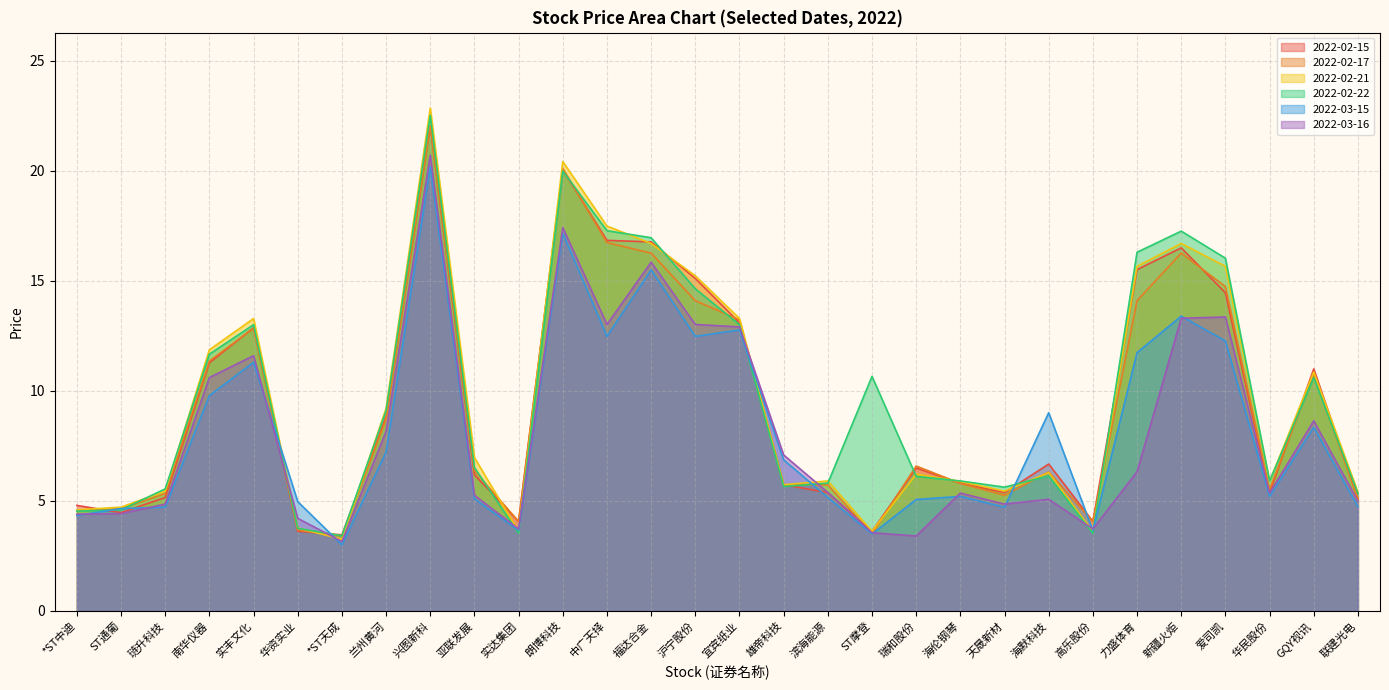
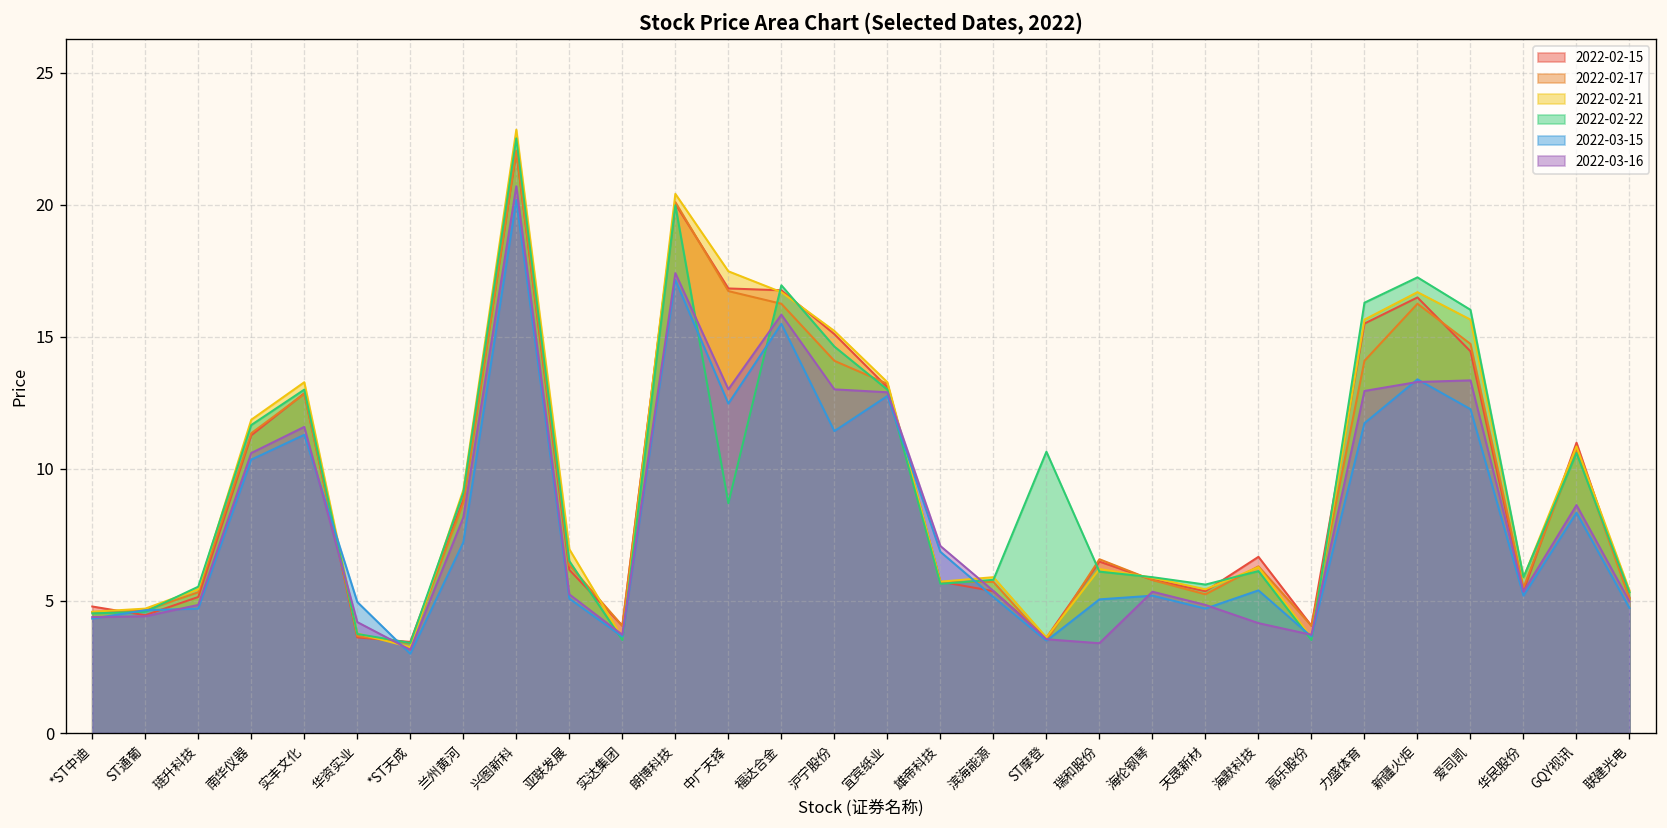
2022-03-15, 南华仪器: 9.8 -> 10.4
2022-02-22, 中广天择: 17.3 -> 8.7
2022-03-15, 沪宁股份: 12.5 -> 11.4
2022-03-15, 海默科技: 9.0 -> 5.4
2022-03-16, 海默科技: 5.1 -> 4.2
2022-03-16, 力盛体育: 6.3 -> 13.0
